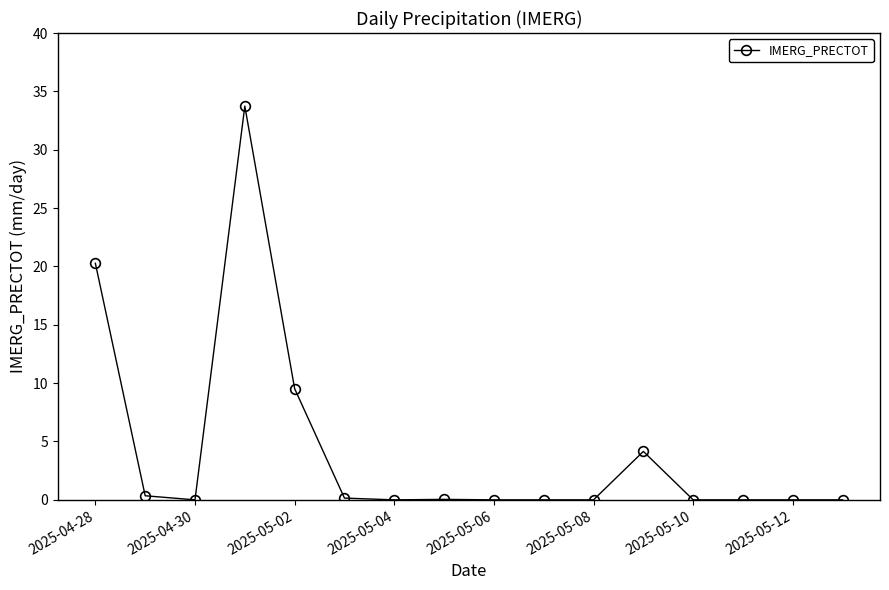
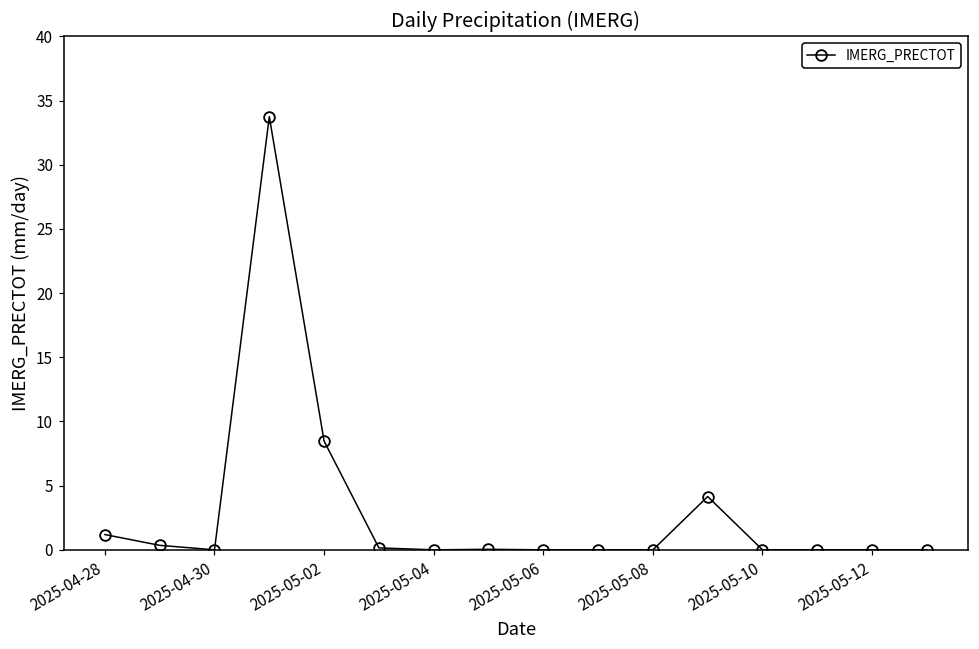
2025-04-28: 20.3 -> 1.2
2025-05-02: 9.5 -> 8.5
